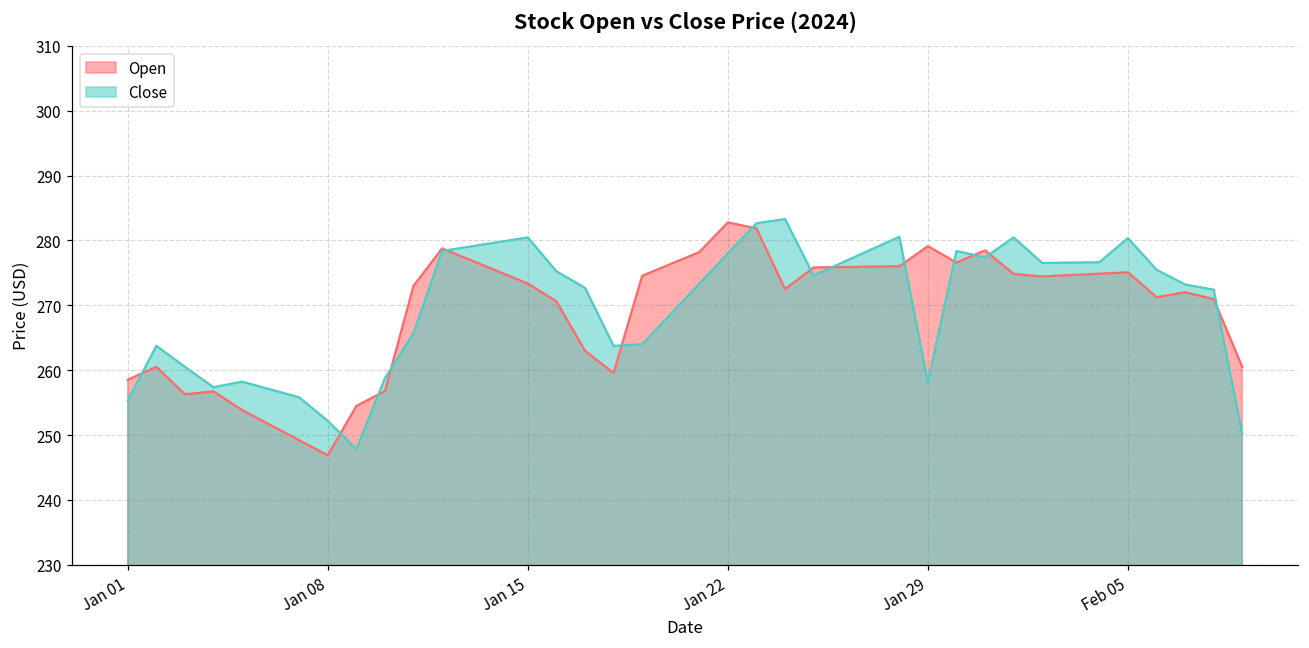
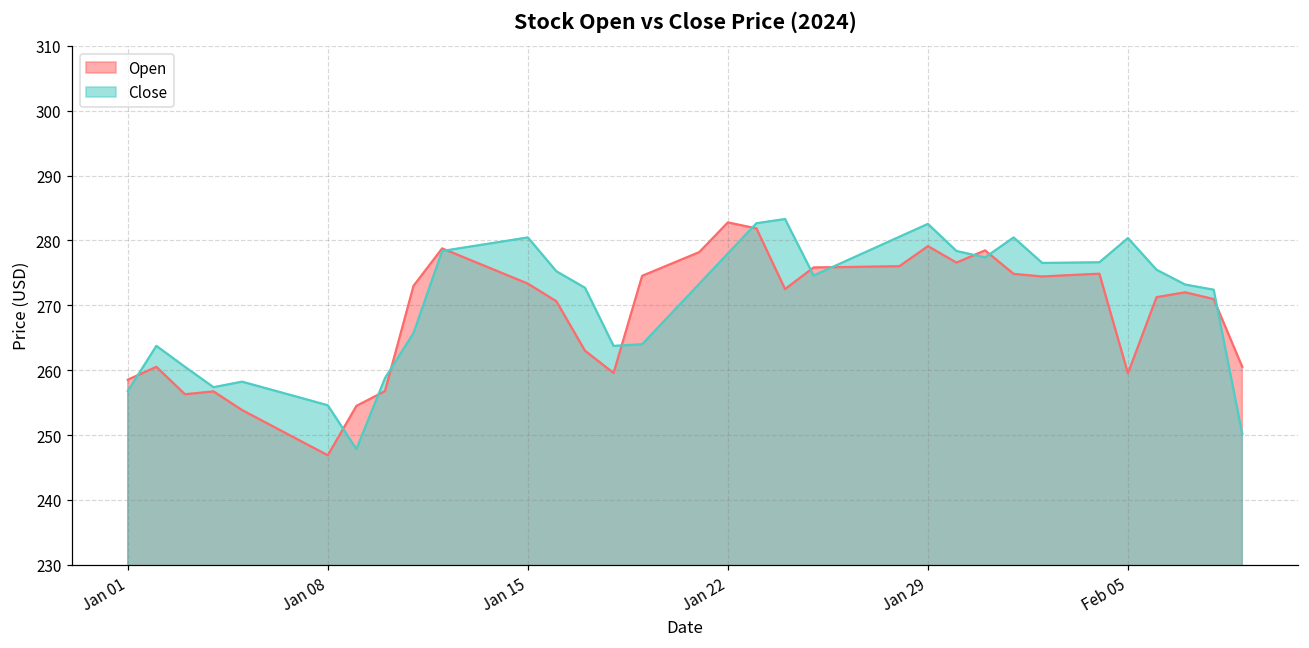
Close, Jan 01: 255 -> 257
Close, Jan 08: 252 -> 255
Close, Jan 29: 258 -> 283
Open, Feb 05: 275 -> 260
